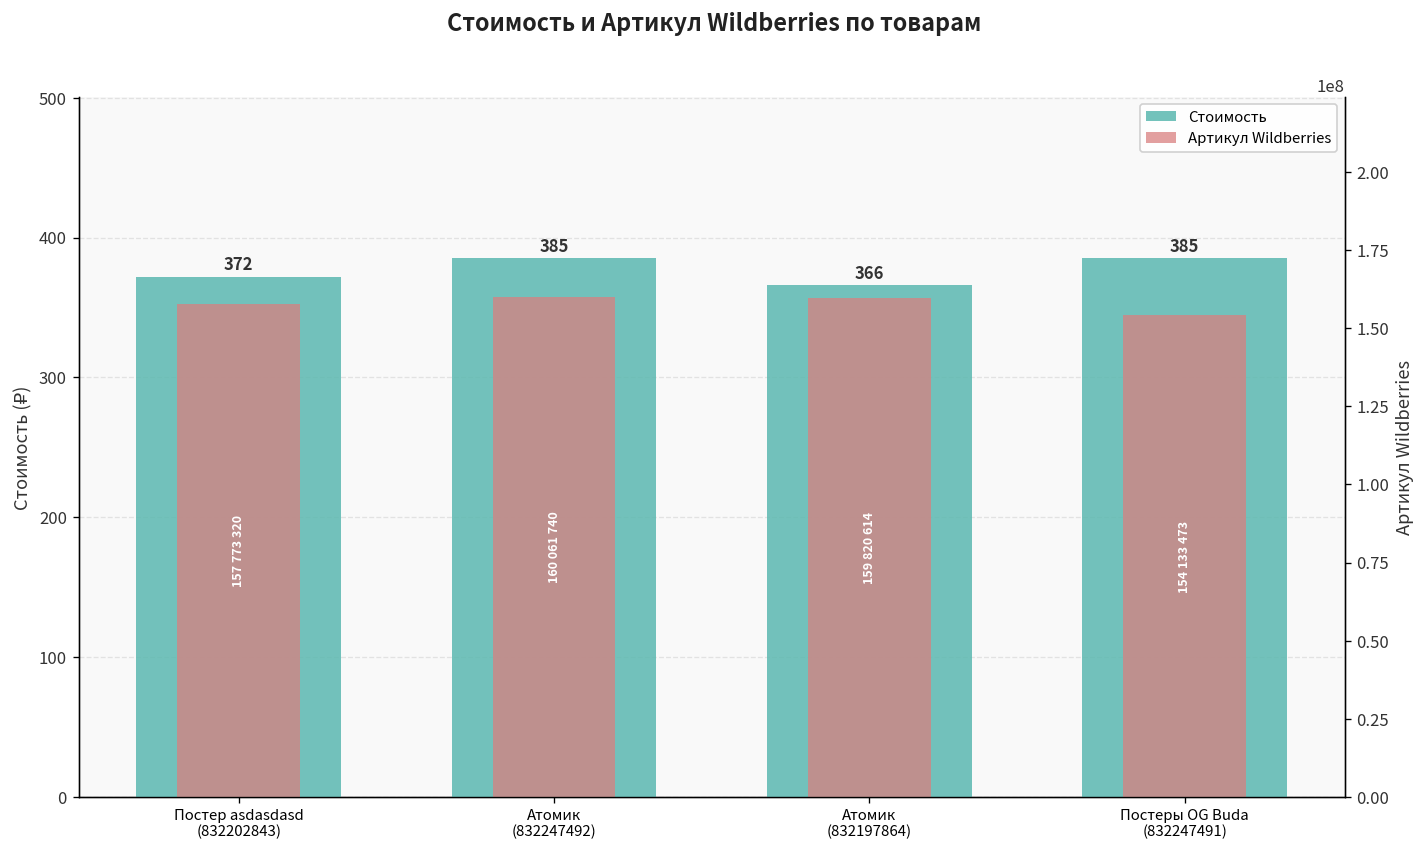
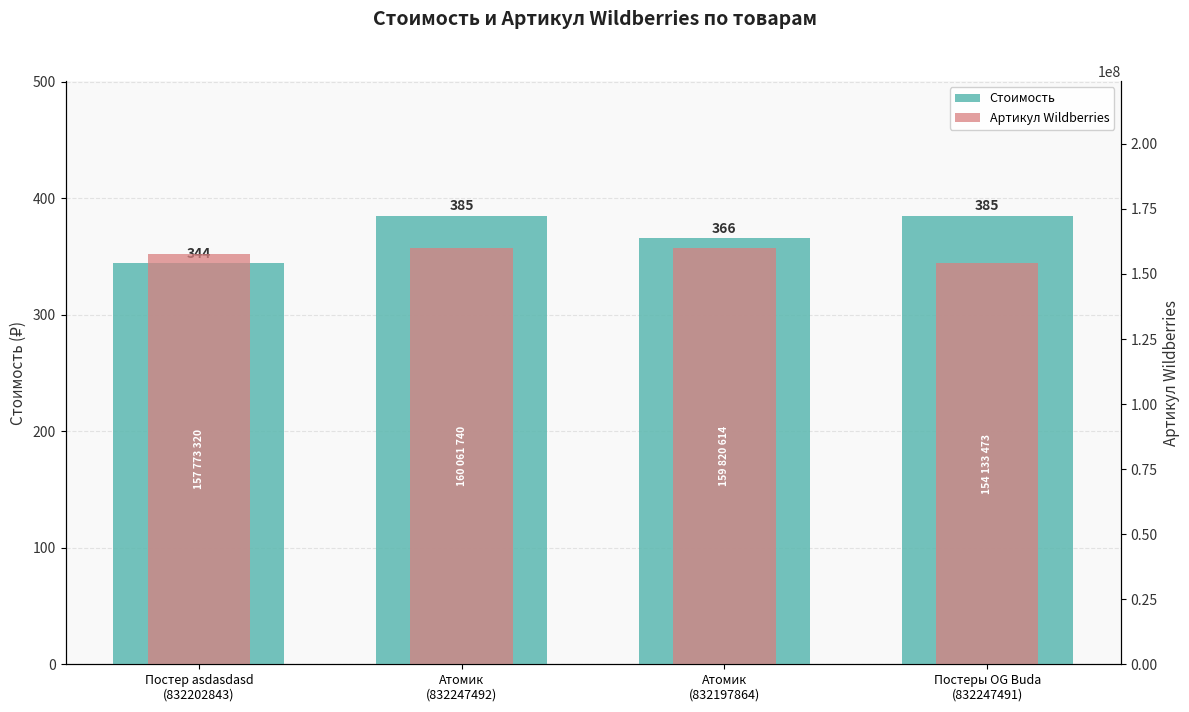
Стоимость, Постер asdasdasd (832202843): 372 -> 344
